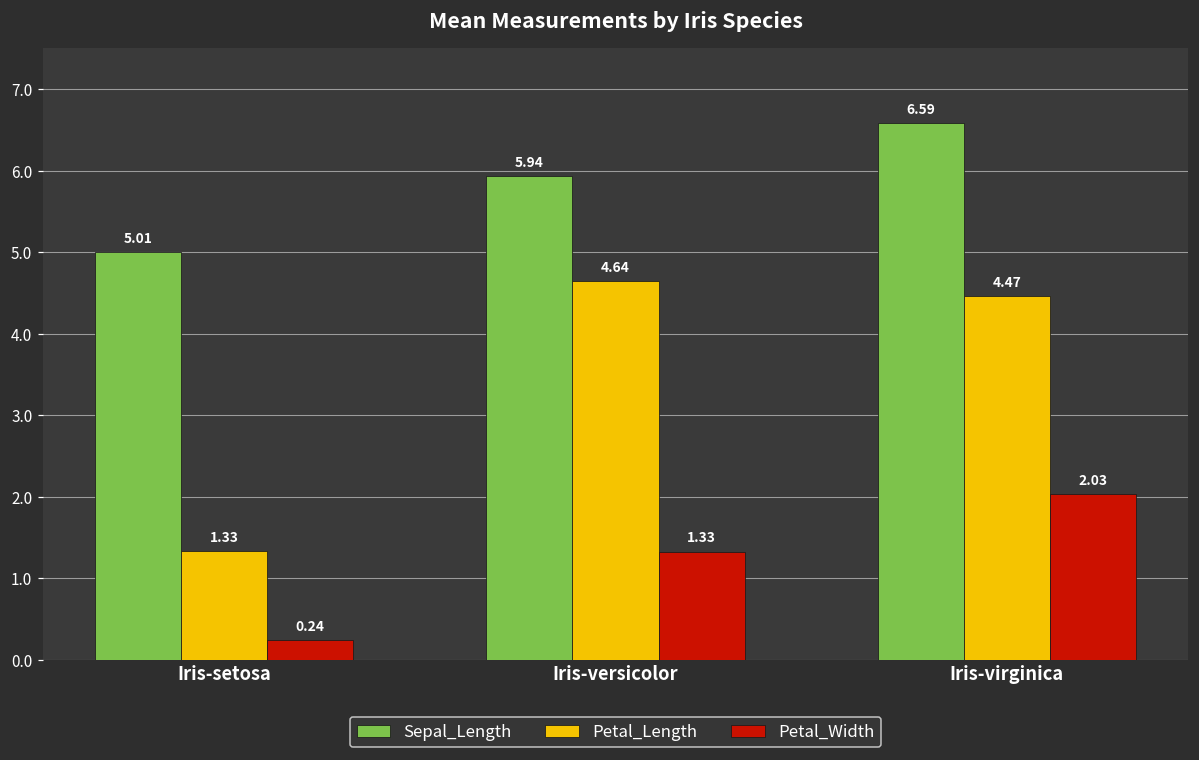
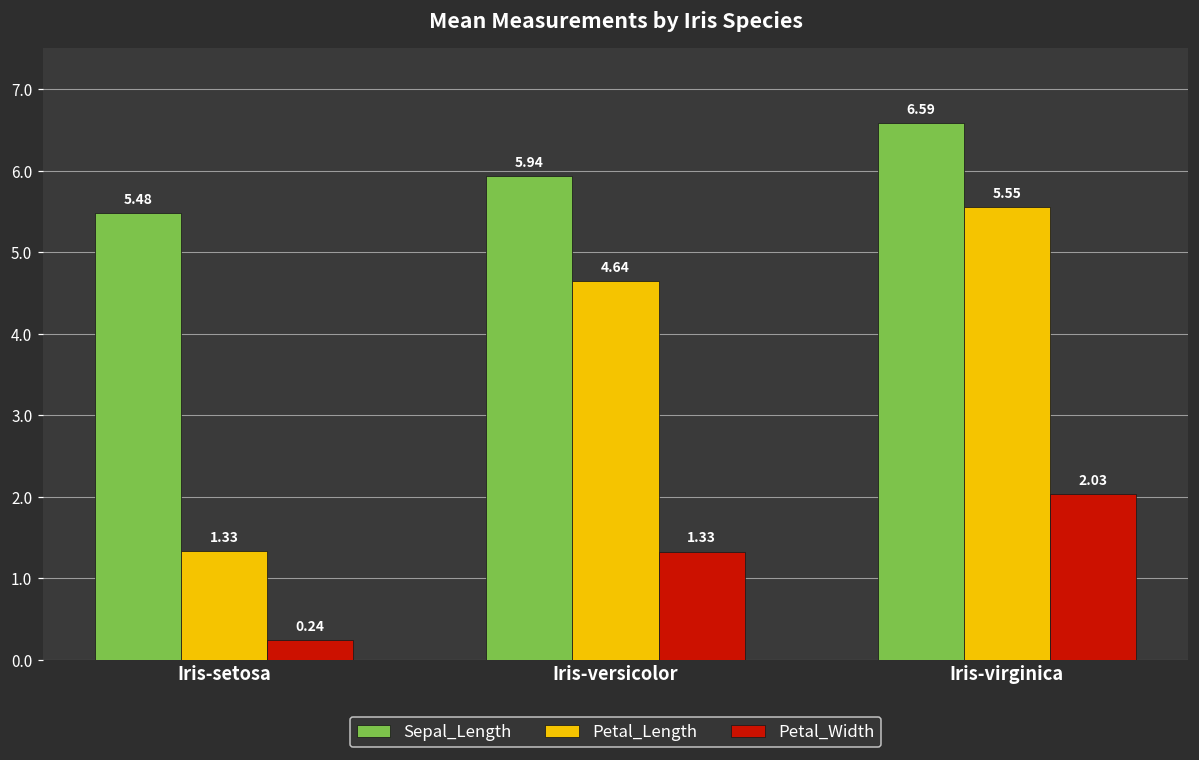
Sepal_Length, Iris-setosa: 5.01 -> 5.48
Petal_Length, Iris-virginica: 4.47 -> 5.55
